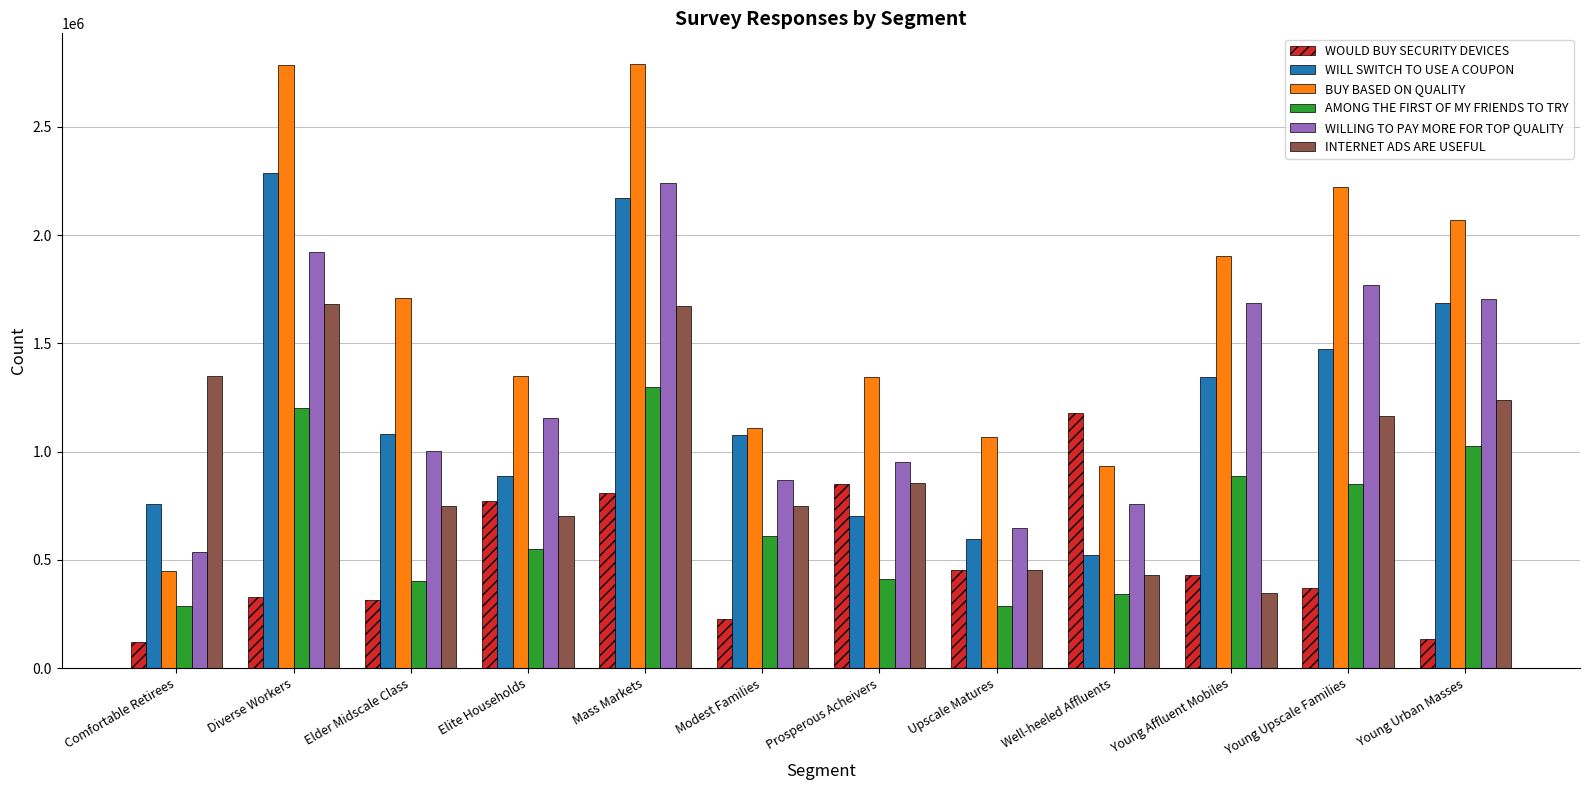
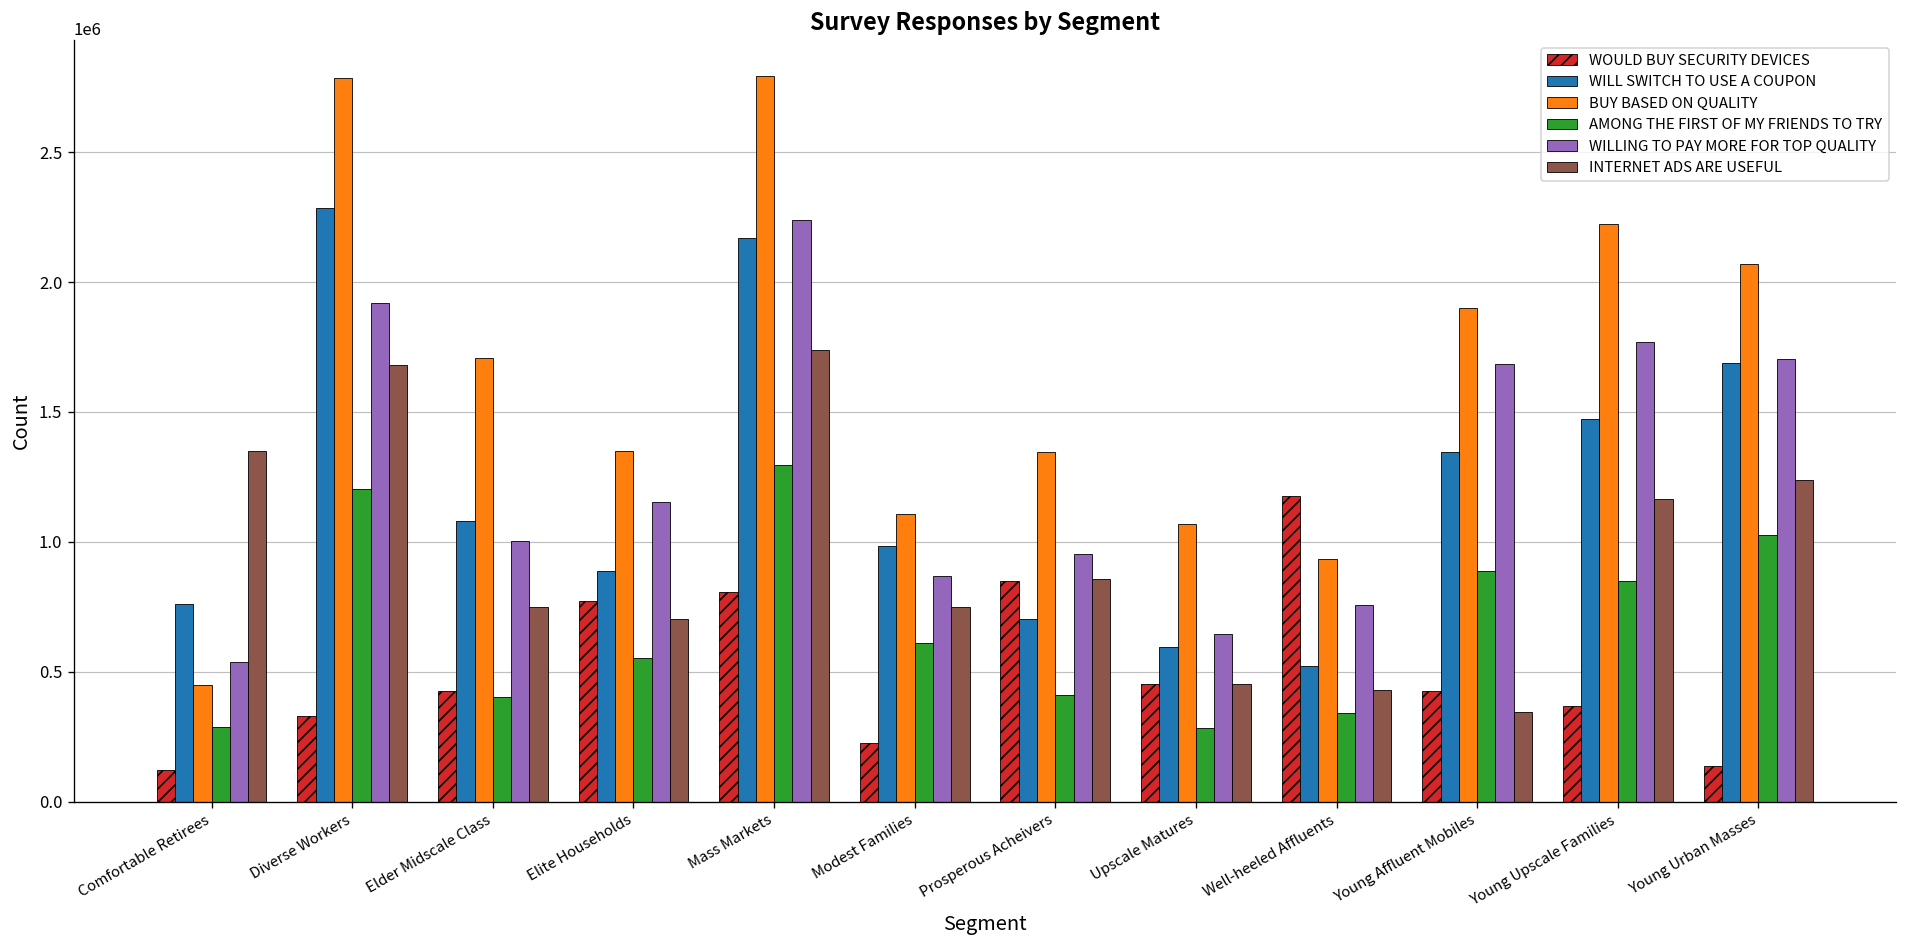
WOULD BUY SECURITY DEVICES, Elder Midscale Class: 310000 -> 420000
INTERNET ADS ARE USEFUL, Mass Markets: 1670000 -> 1740000
WILL SWITCH TO USE A COUPON, Modest Families: 1080000 -> 980000
